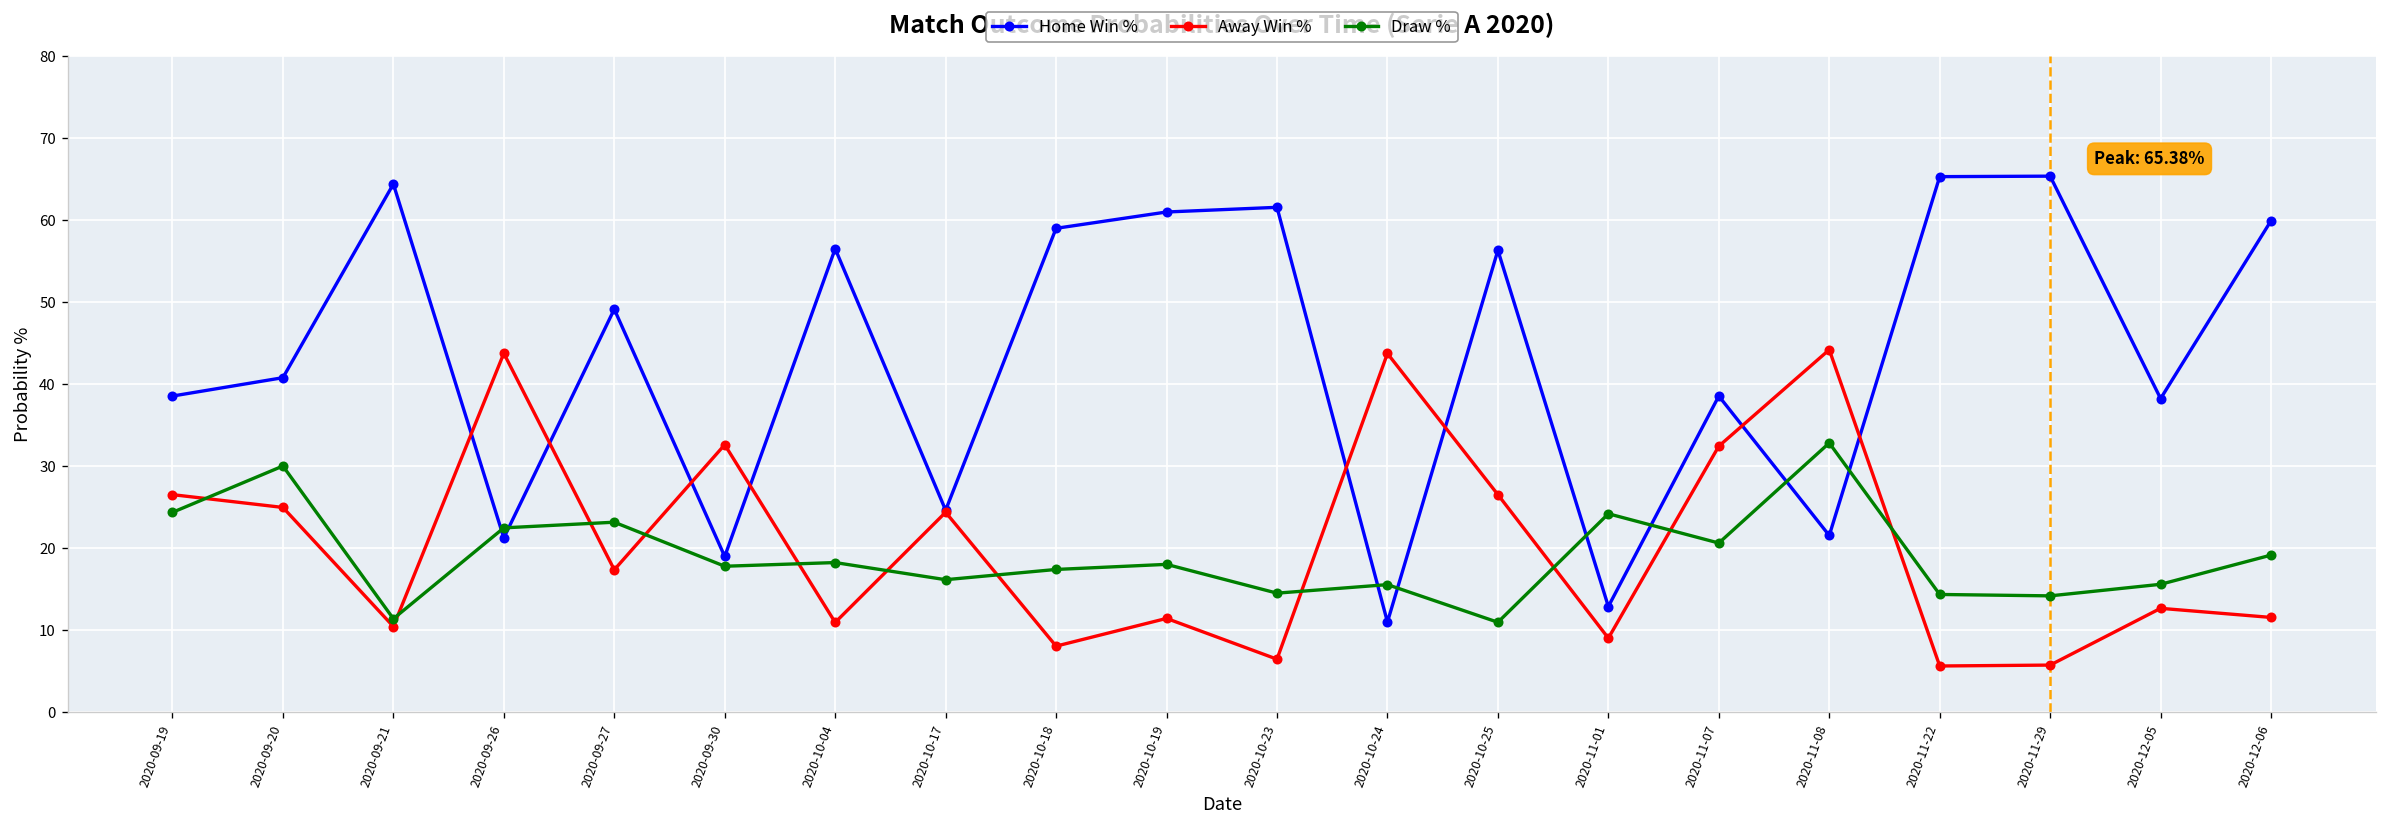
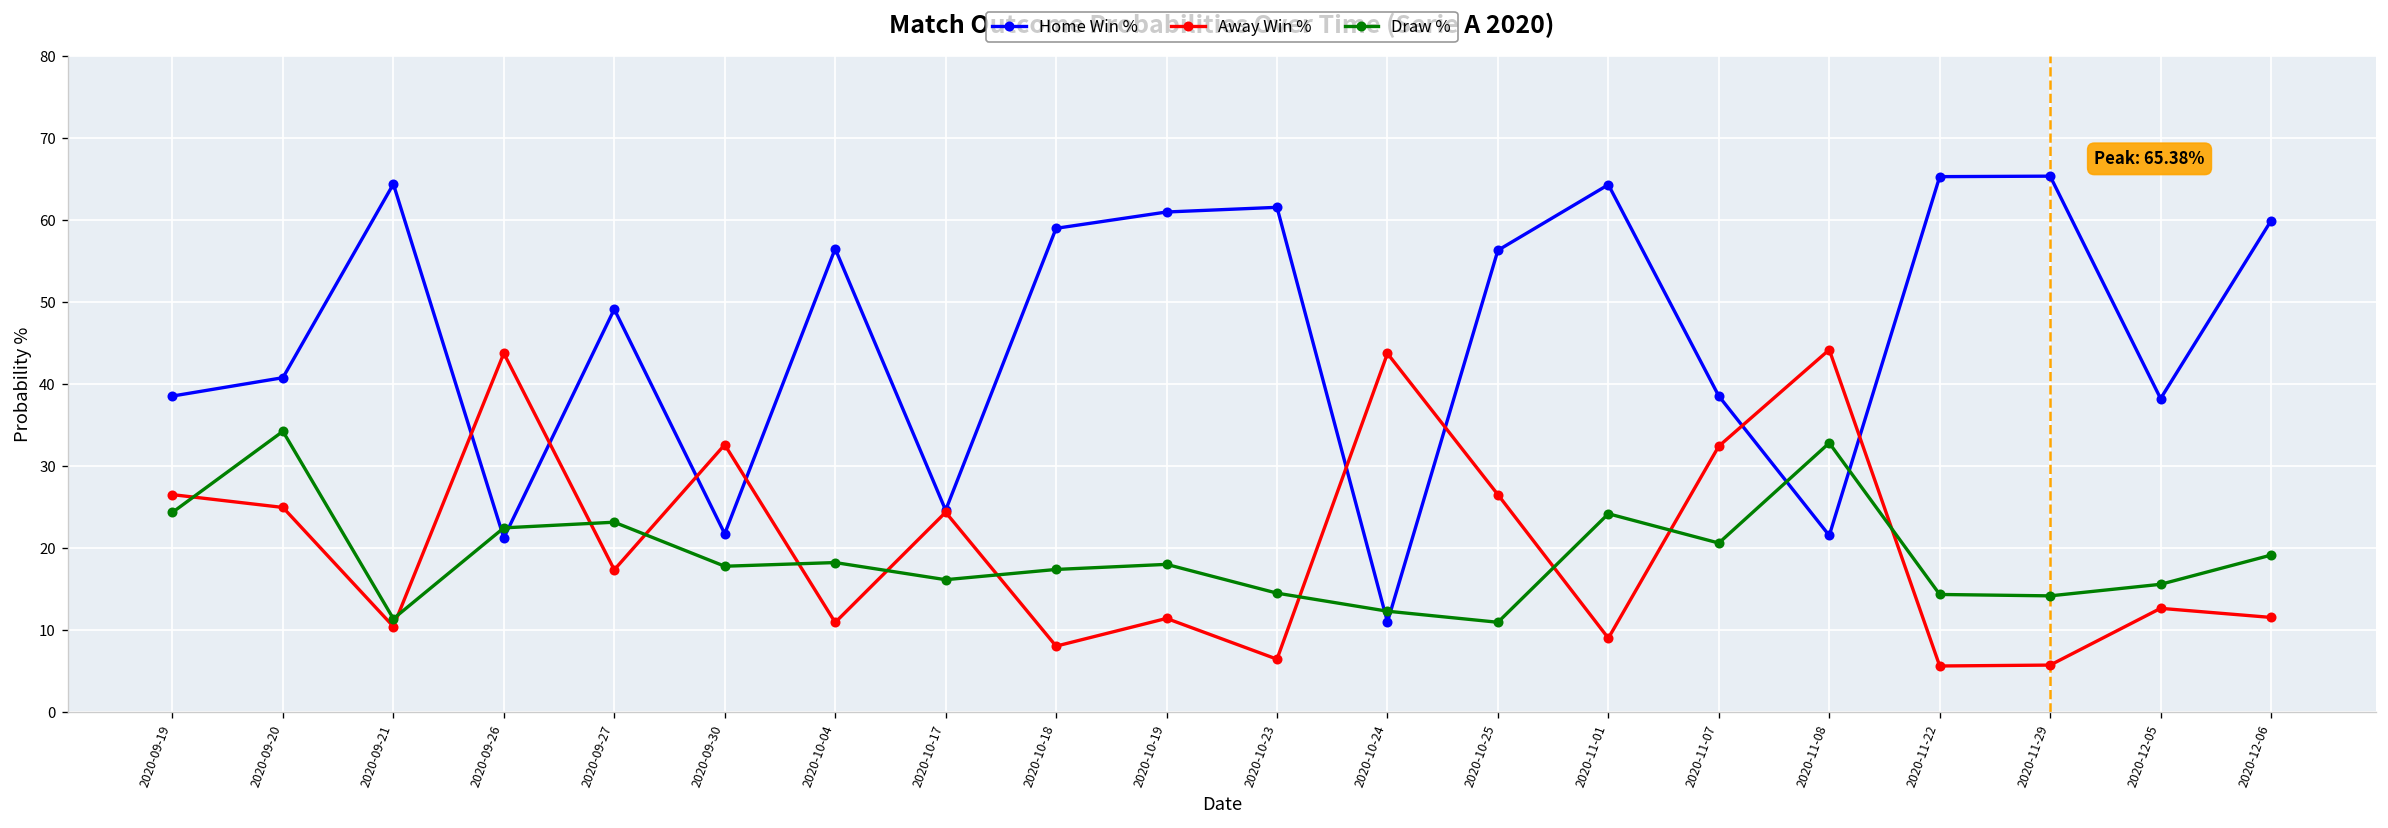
Draw %, 2020-09-20: 30 -> 34
Home Win %, 2020-09-30: 19 -> 22
Draw %, 2020-10-24: 16 -> 12
Home Win %, 2020-11-01: 13 -> 64
